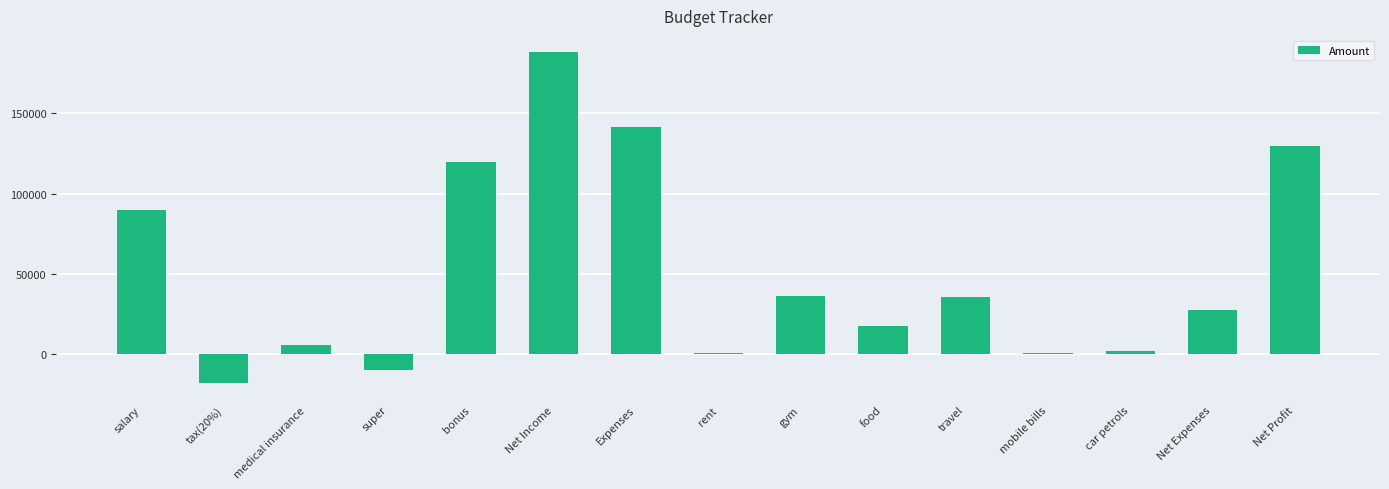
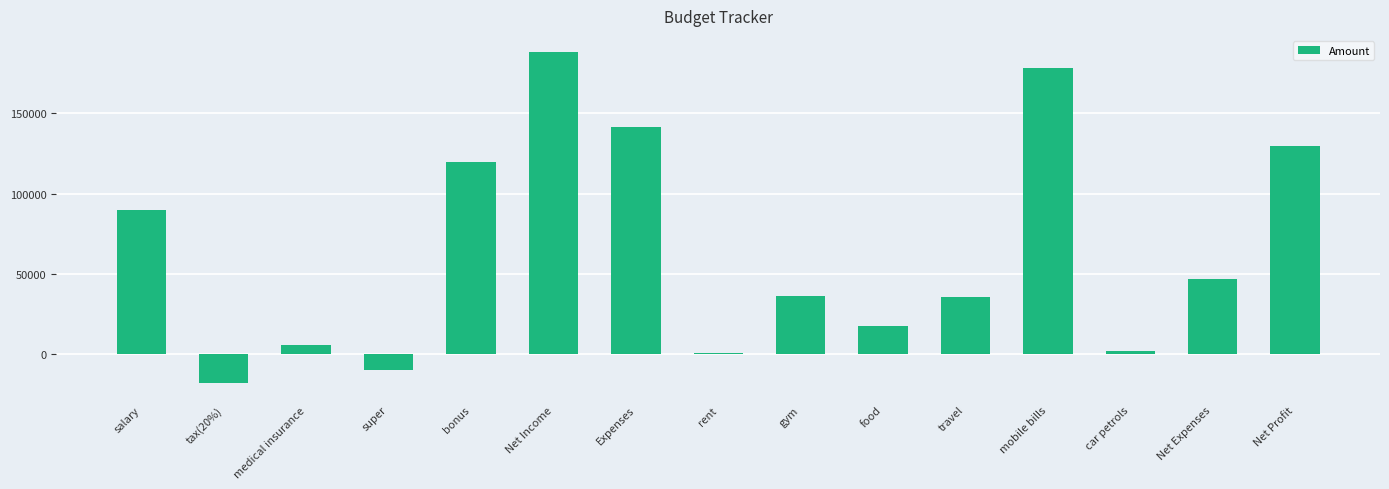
mobile bills: 1000 -> 178000
Net Expenses: 28000 -> 47000
